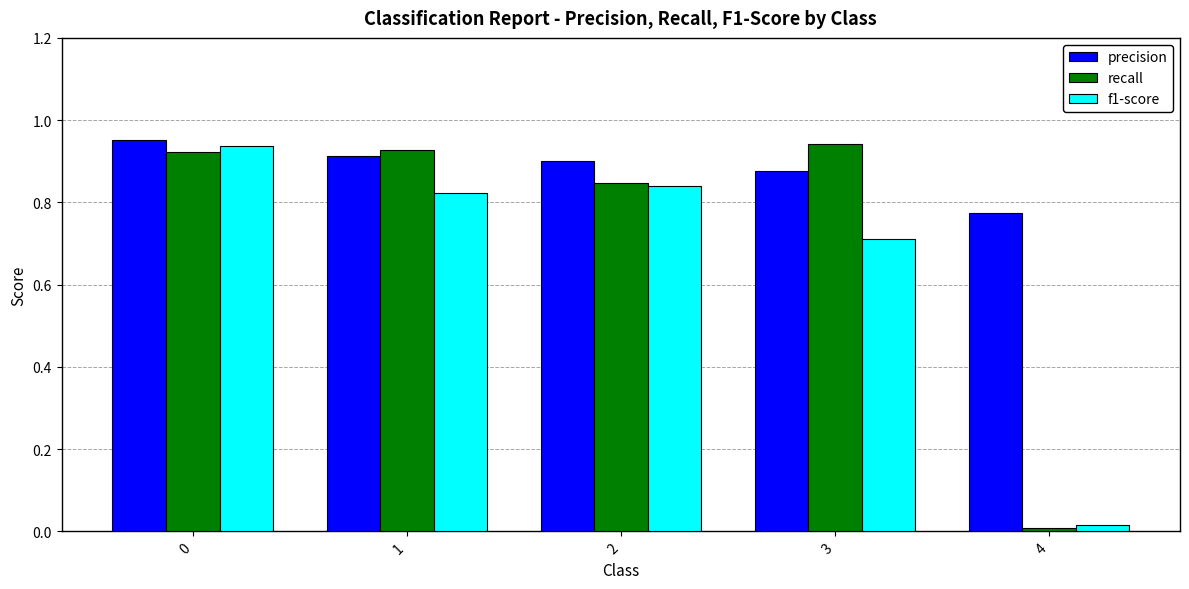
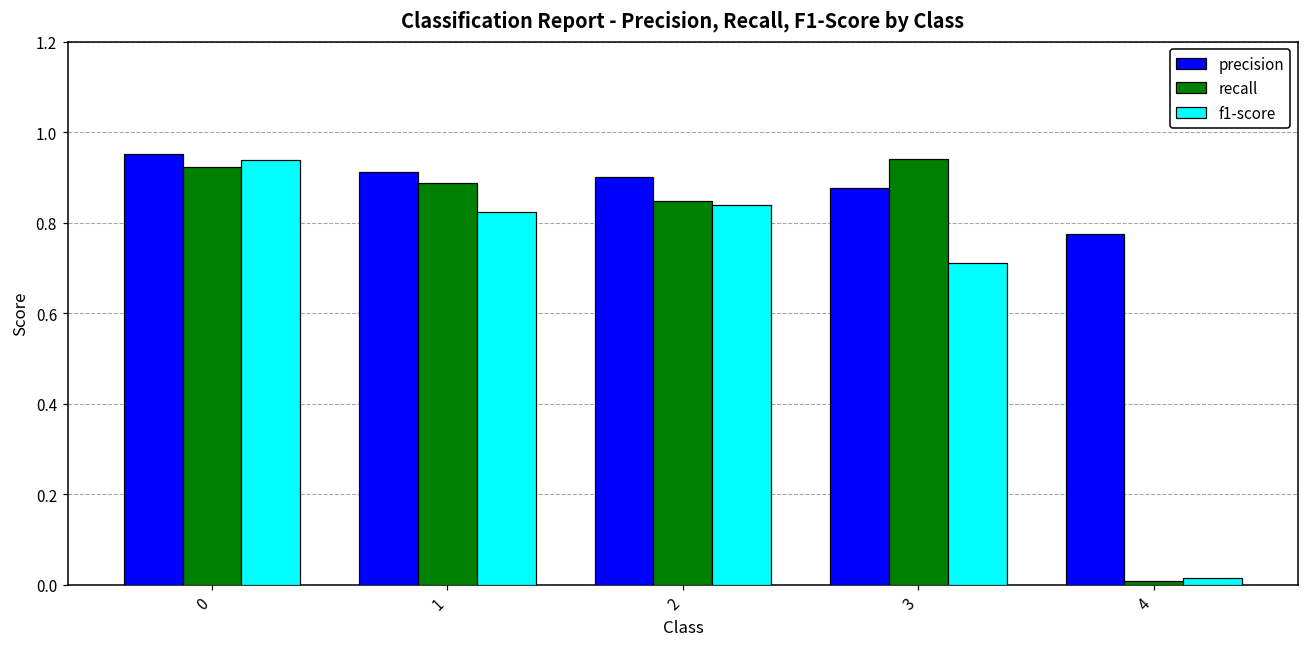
recall, 1: 0.93 -> 0.89
